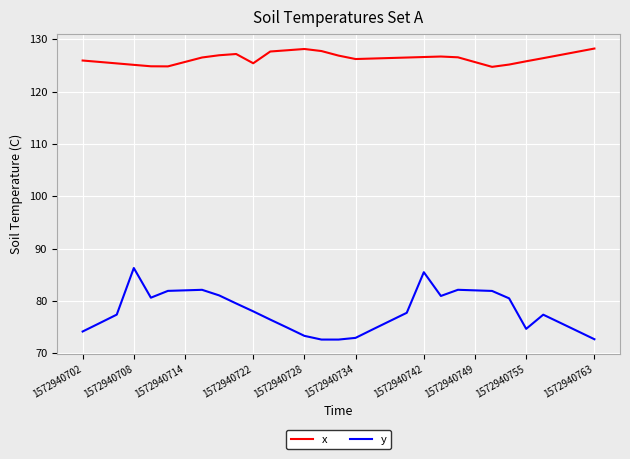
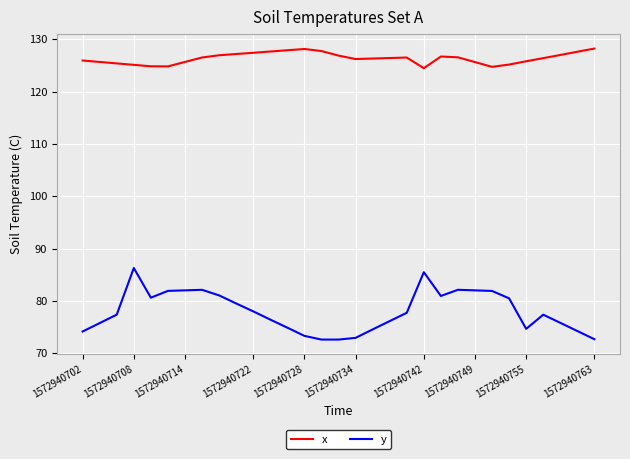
x, 1572940722: 125 -> 127
x, 1572940742: 127 -> 124
